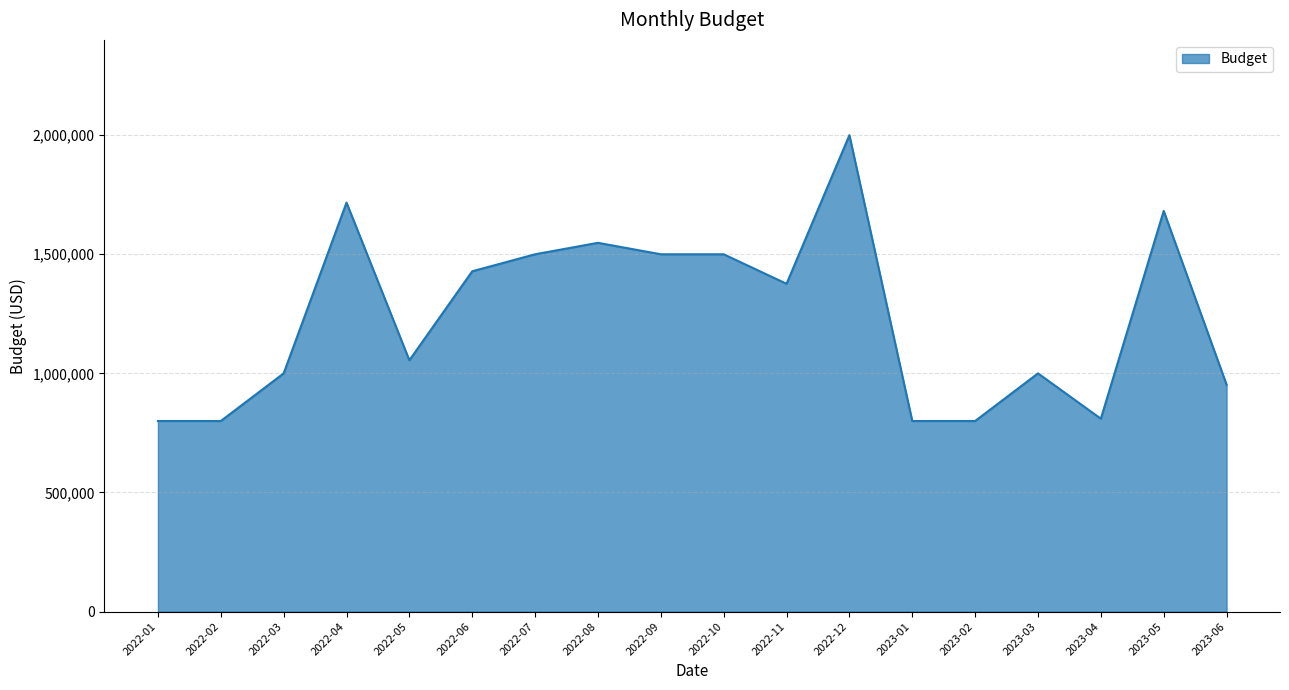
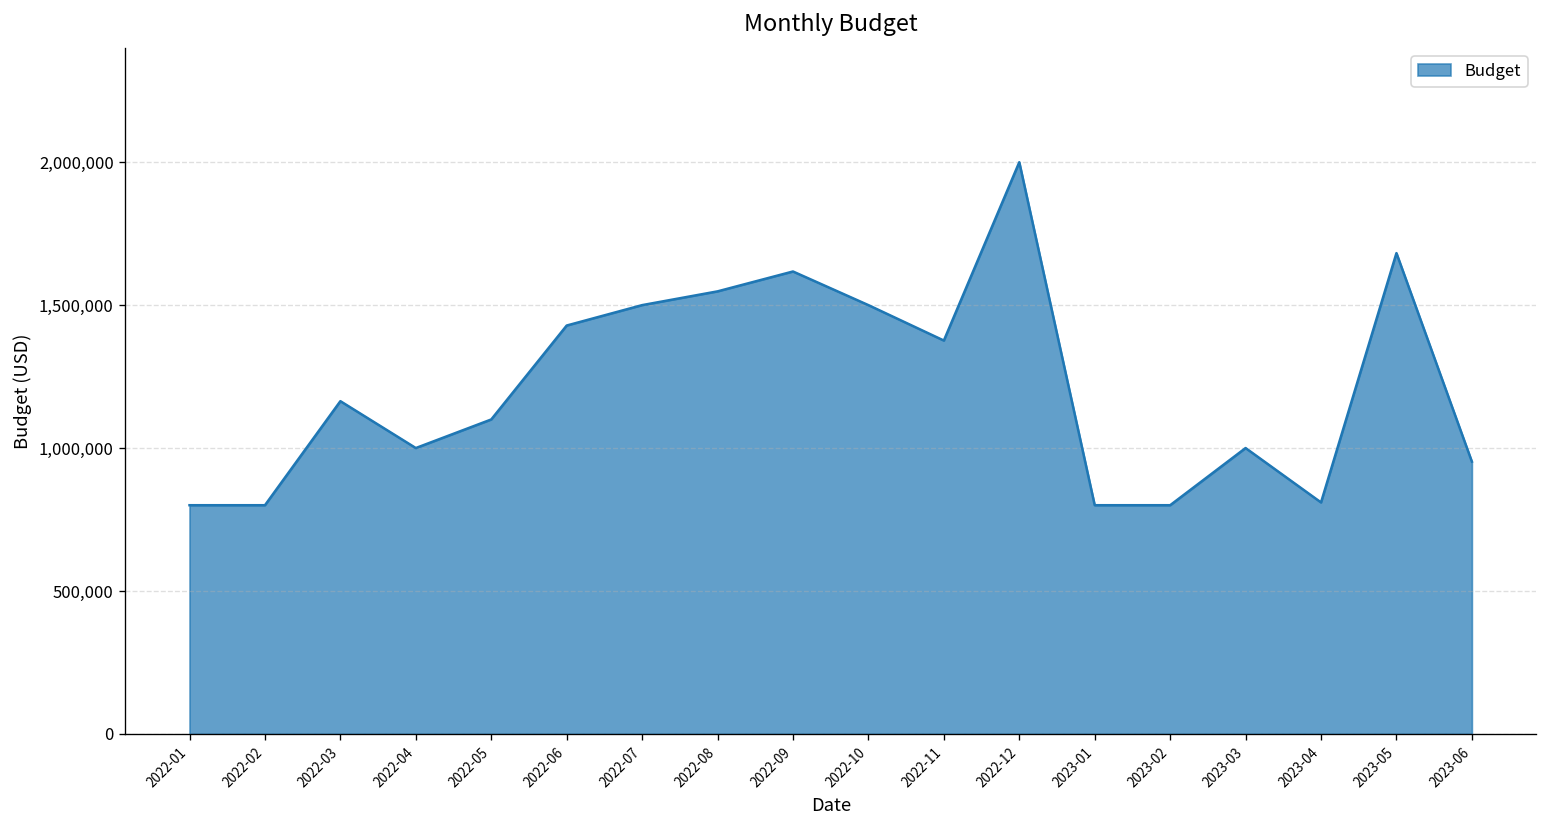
2022-03: 1,000,000 -> 1,160,000
2022-04: 1,720,000 -> 1,000,000
2022-05: 1,060,000 -> 1,100,000
2022-09: 1,500,000 -> 1,620,000
